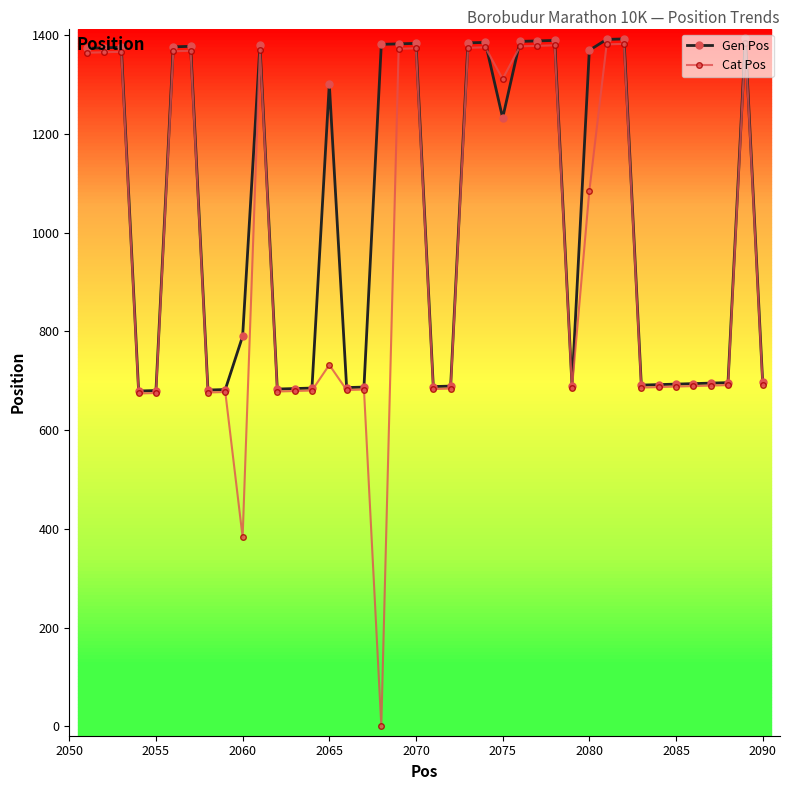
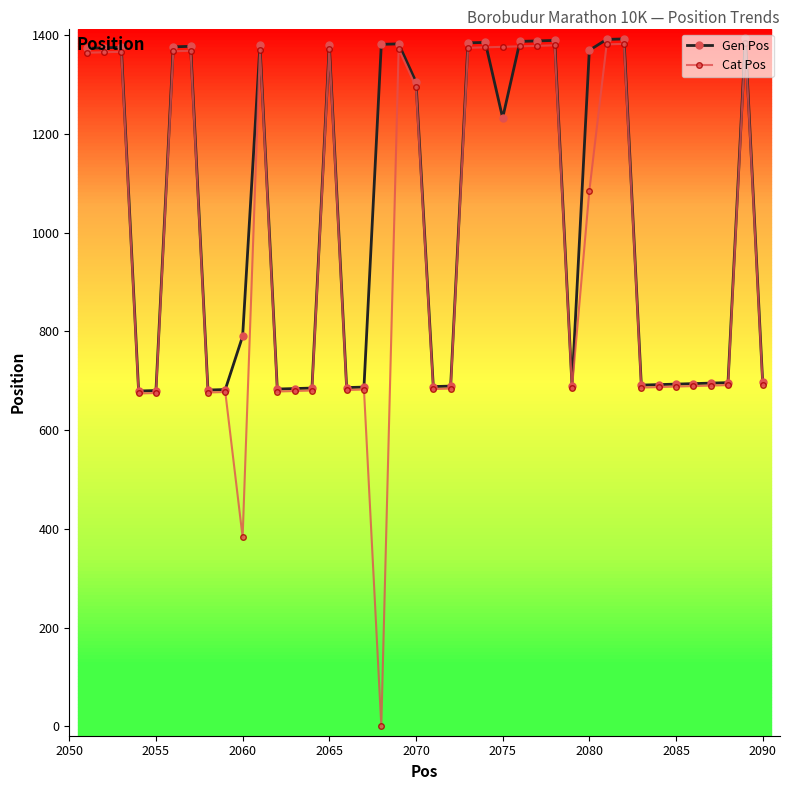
Gen Pos, 2065: 1300 -> 1380
Cat Pos, 2065: 730 -> 1370
Gen Pos, 2070: 1380 -> 1310
Cat Pos, 2070: 1370 -> 1300
Cat Pos, 2075: 1310 -> 1380
